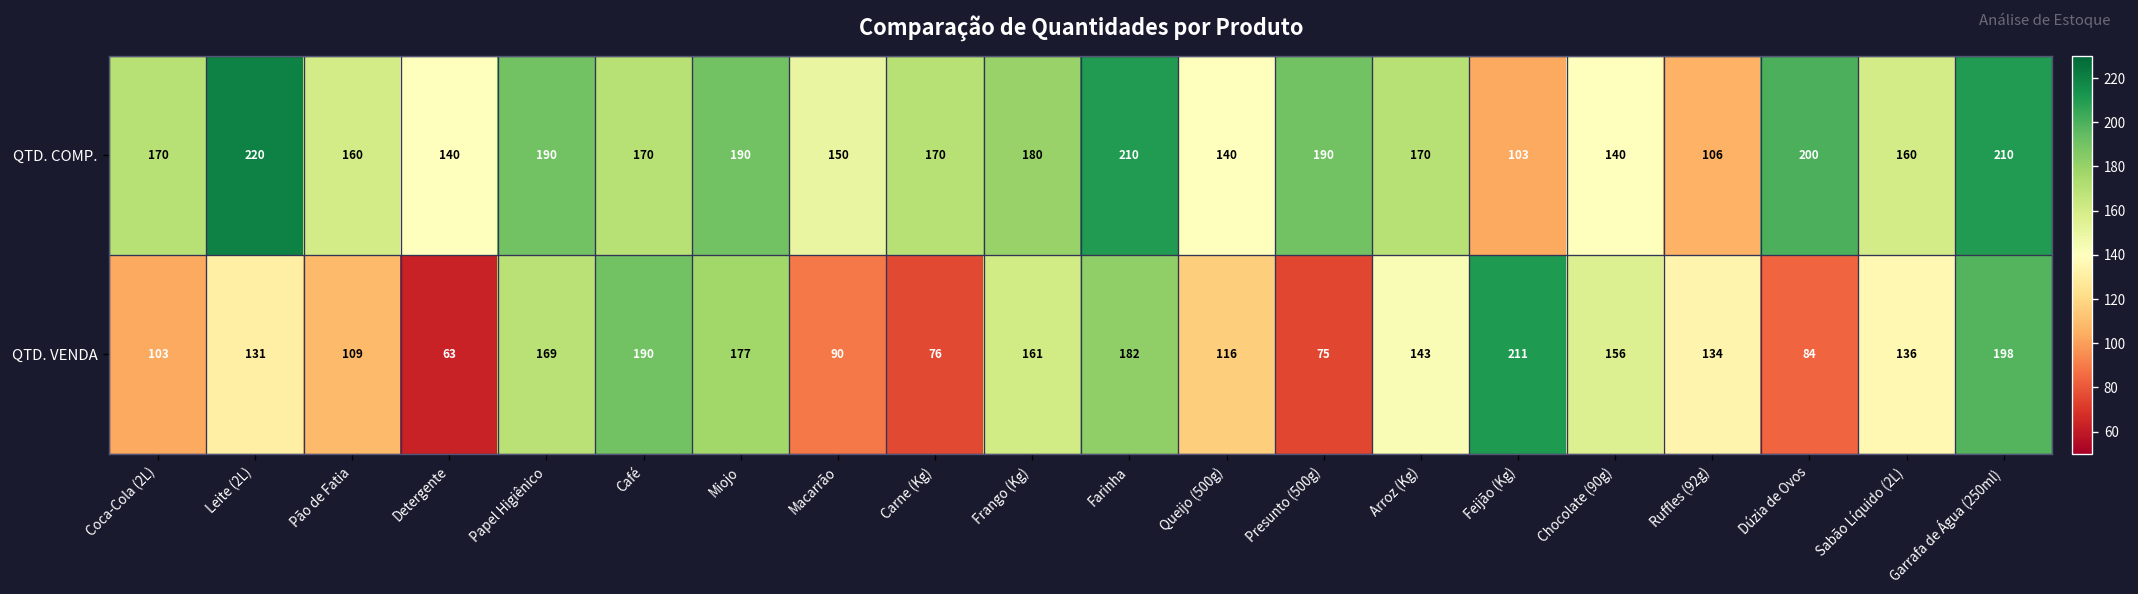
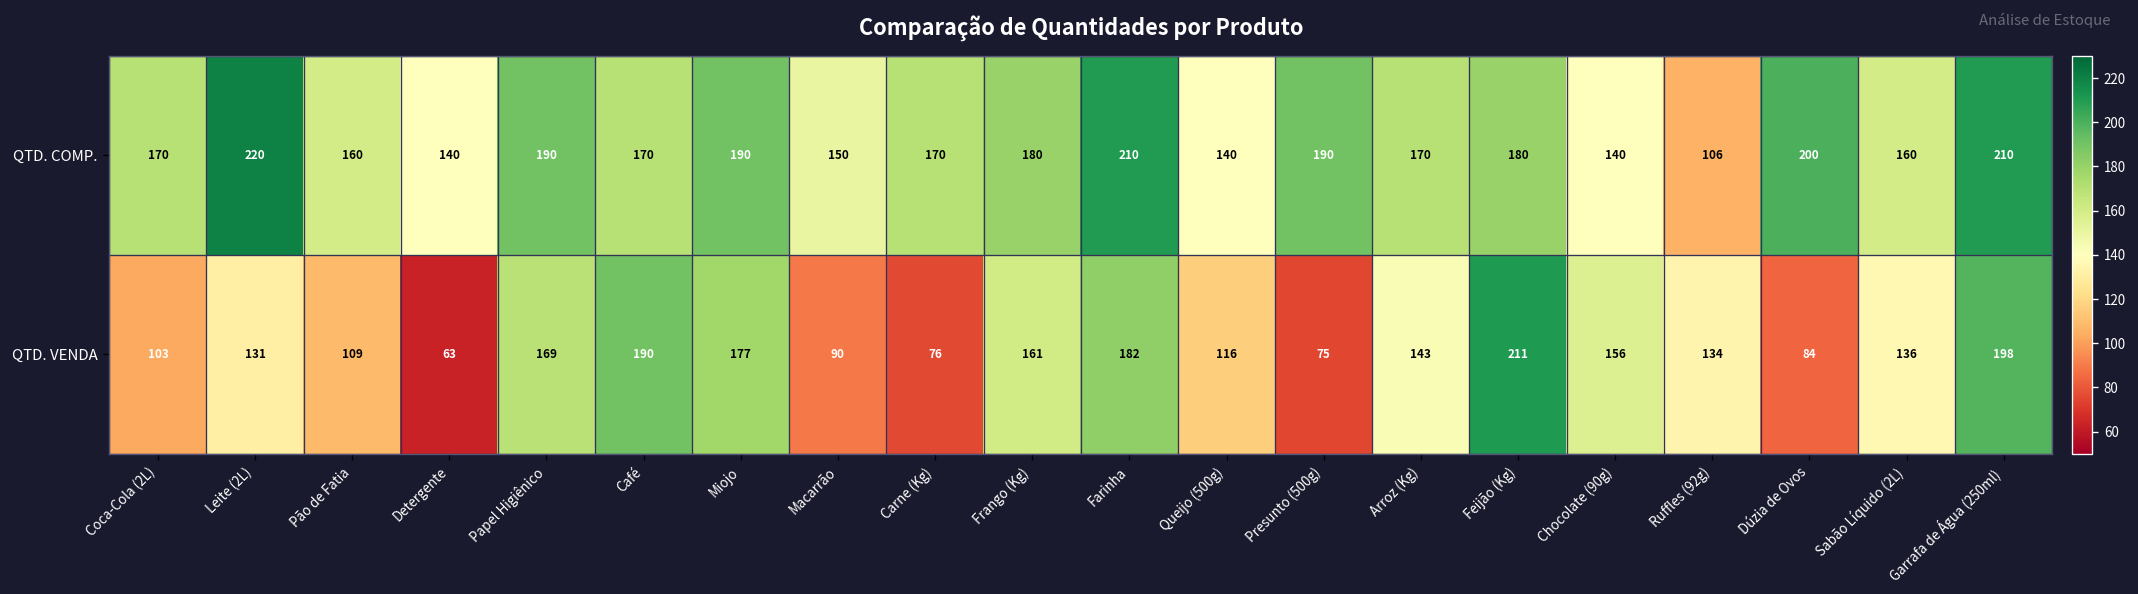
QTD. COMP., Feijão (Kg): 103 -> 180
